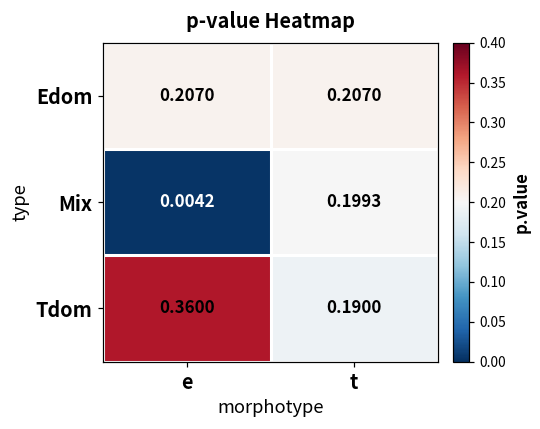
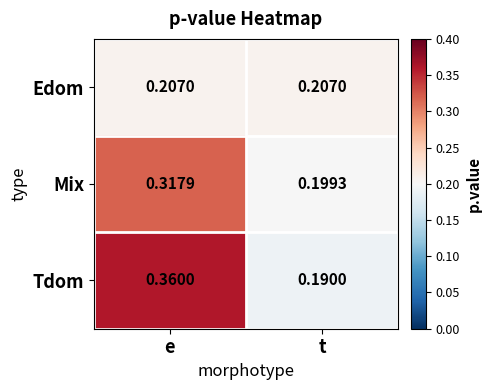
Mix, e: 0.0042 -> 0.3179
